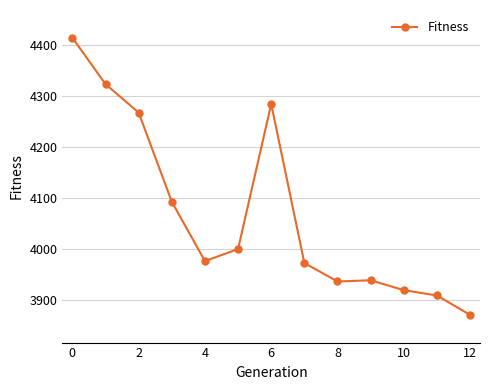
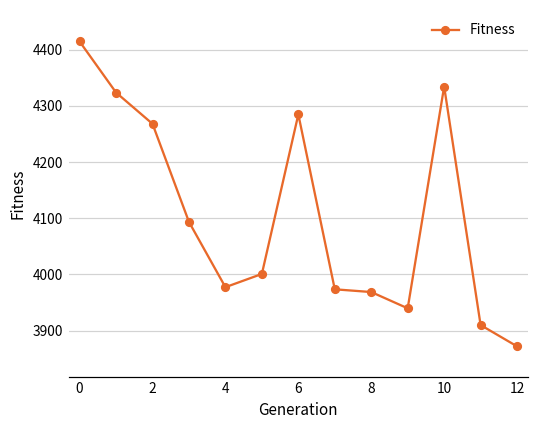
8: 3940 -> 3970
10: 3920 -> 4330
